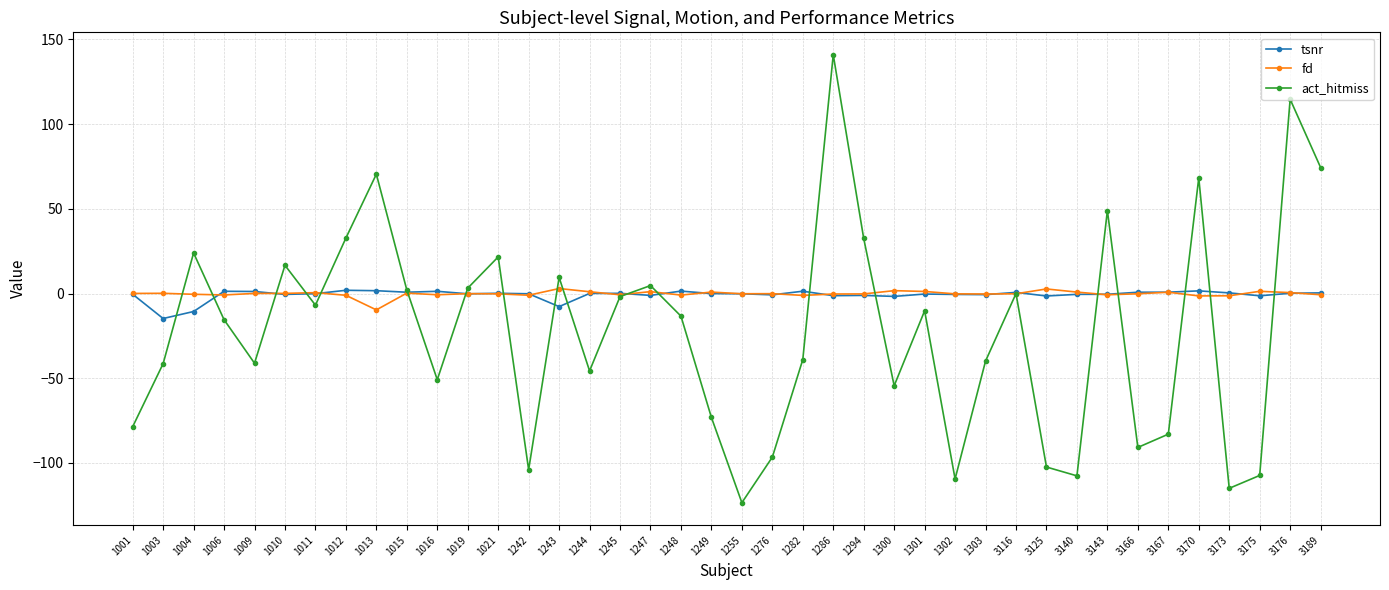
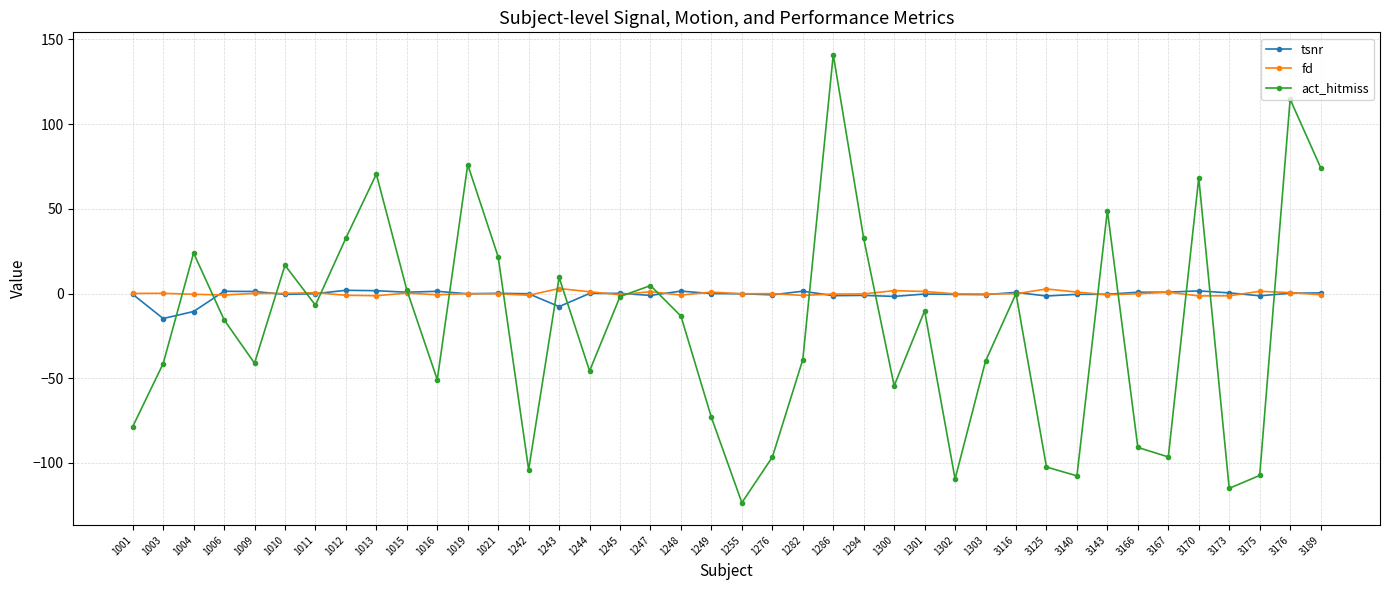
fd, 1013: -10 -> -1
act_hitmiss, 1019: 3 -> 76
act_hitmiss, 3167: -83 -> -96
